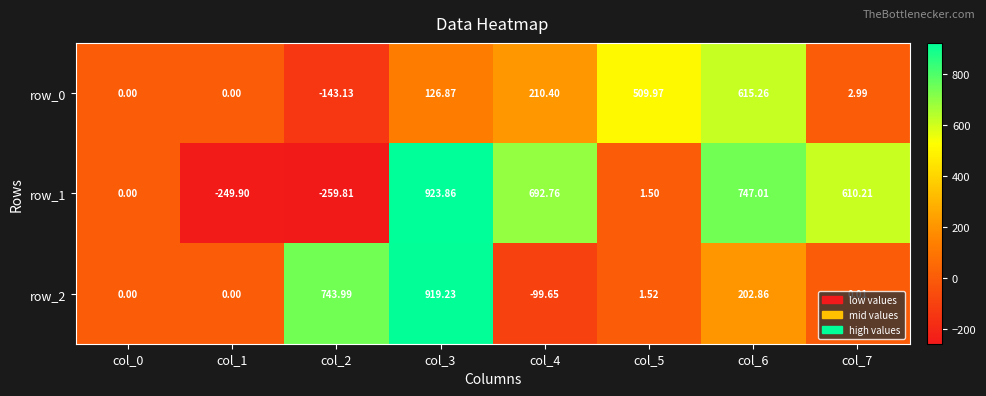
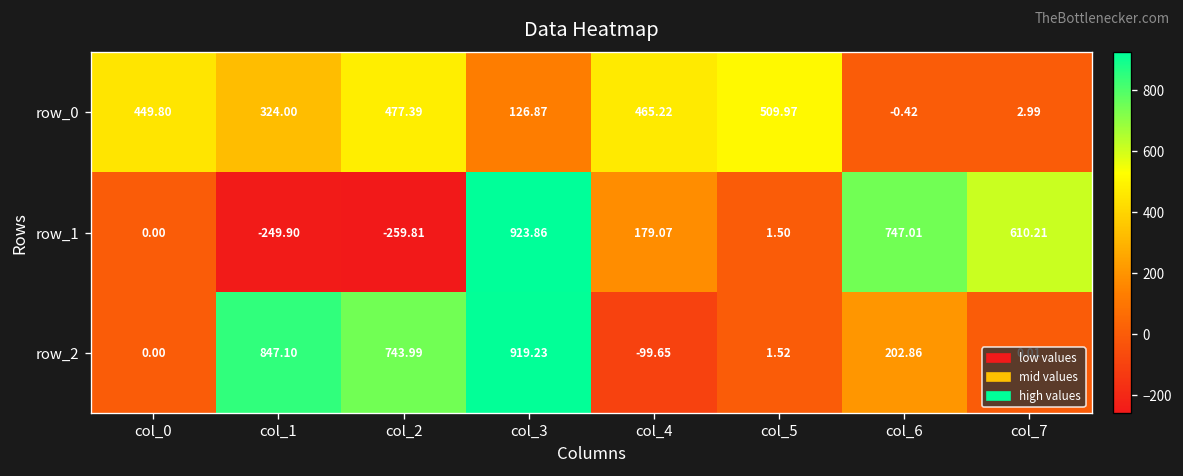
row_0, col_0: 0.00 -> 449.80
row_0, col_1: 0.00 -> 324.00
row_0, col_2: -143.13 -> 477.39
row_0, col_4: 210.40 -> 465.22
row_0, col_6: 615.26 -> -0.42
row_1, col_4: 692.76 -> 179.07
row_2, col_1: 0.00 -> 847.10
